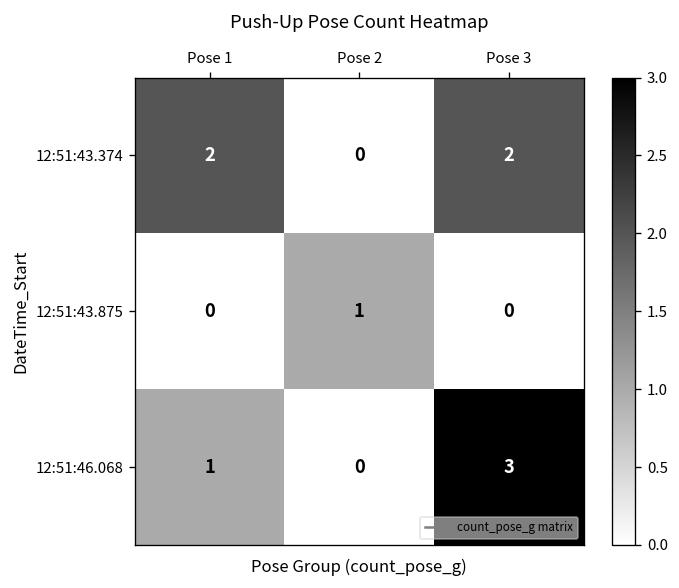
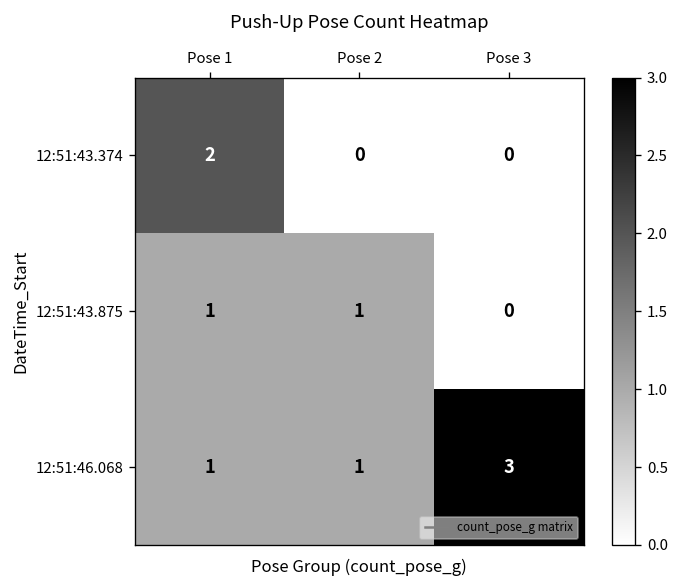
12:51:43.374, Pose 3: 2 -> 0
12:51:43.875, Pose 1: 0 -> 1
12:51:46.068, Pose 2: 0 -> 1
